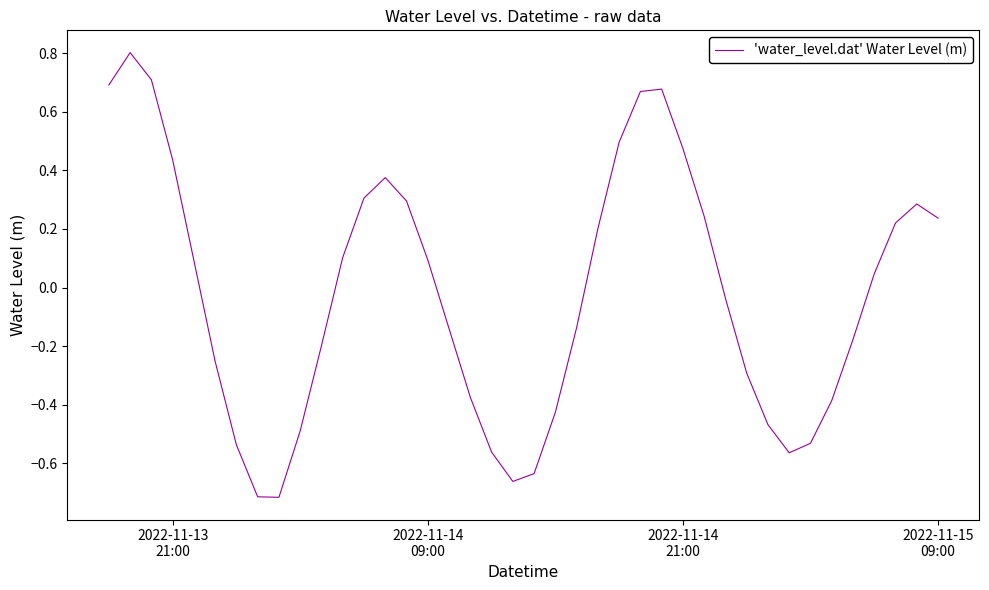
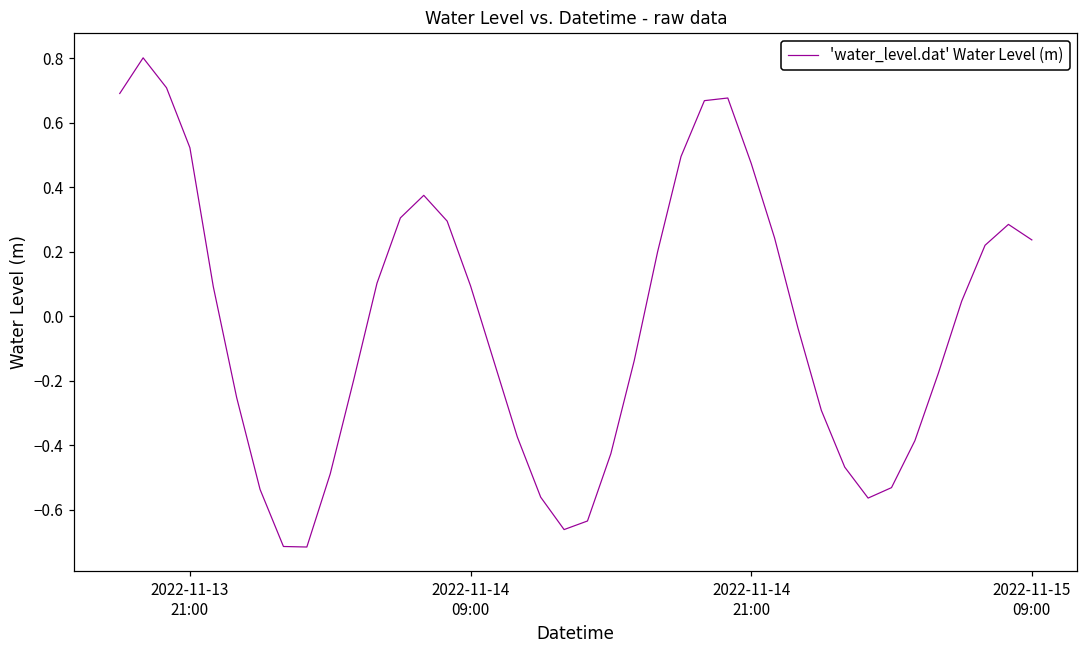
2022-11-13 21:00: 0.44 -> 0.52
